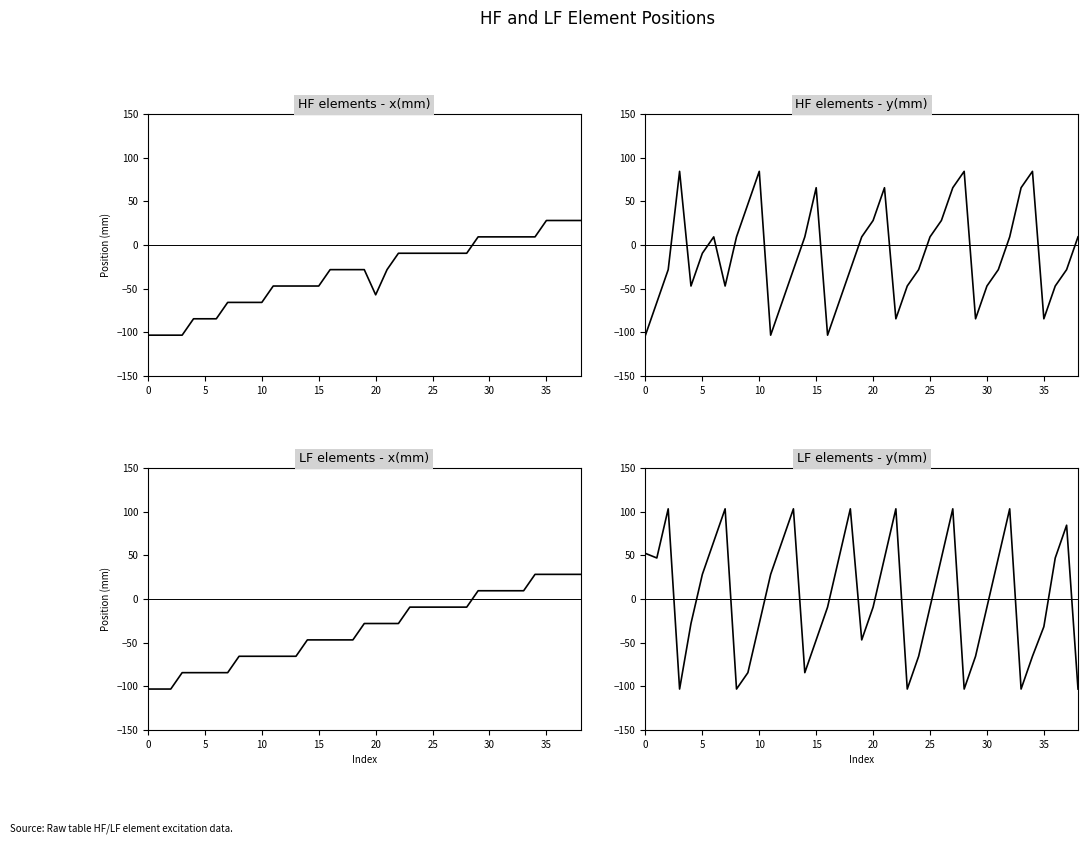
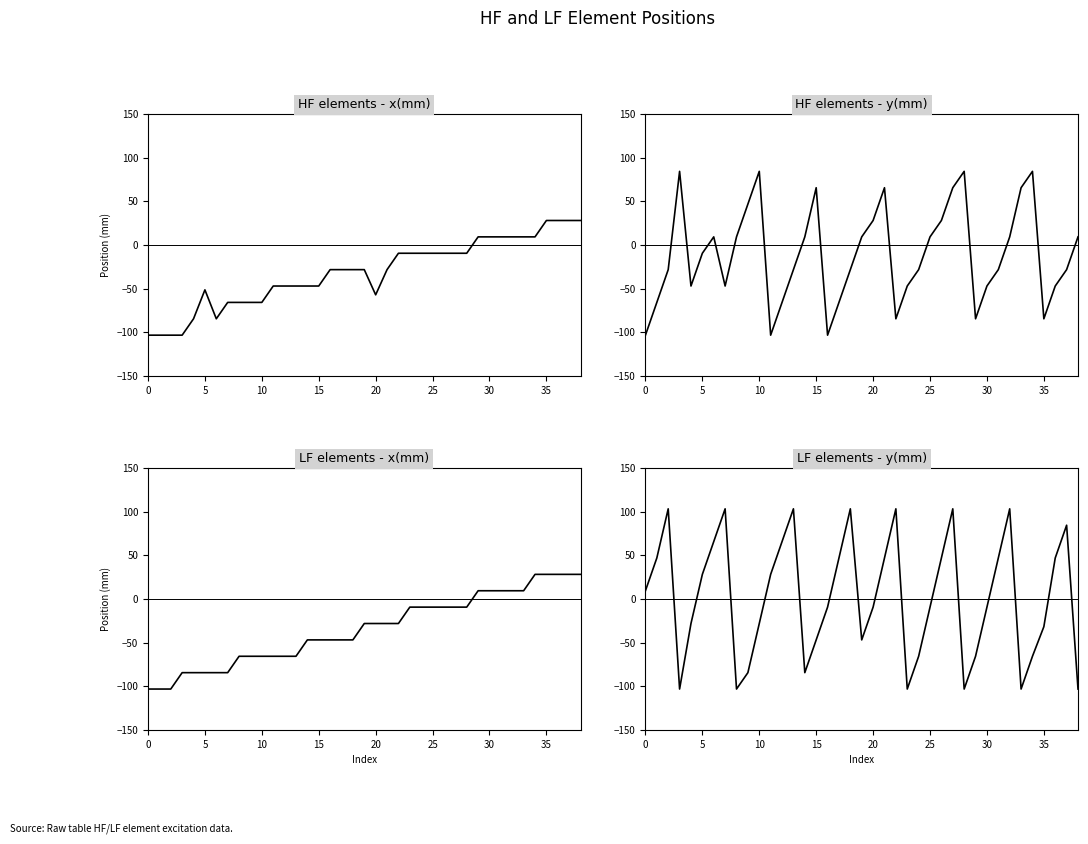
HF elements - x(mm), 5: -80 -> -50
LF elements - y(mm), 0: 50 -> 10
